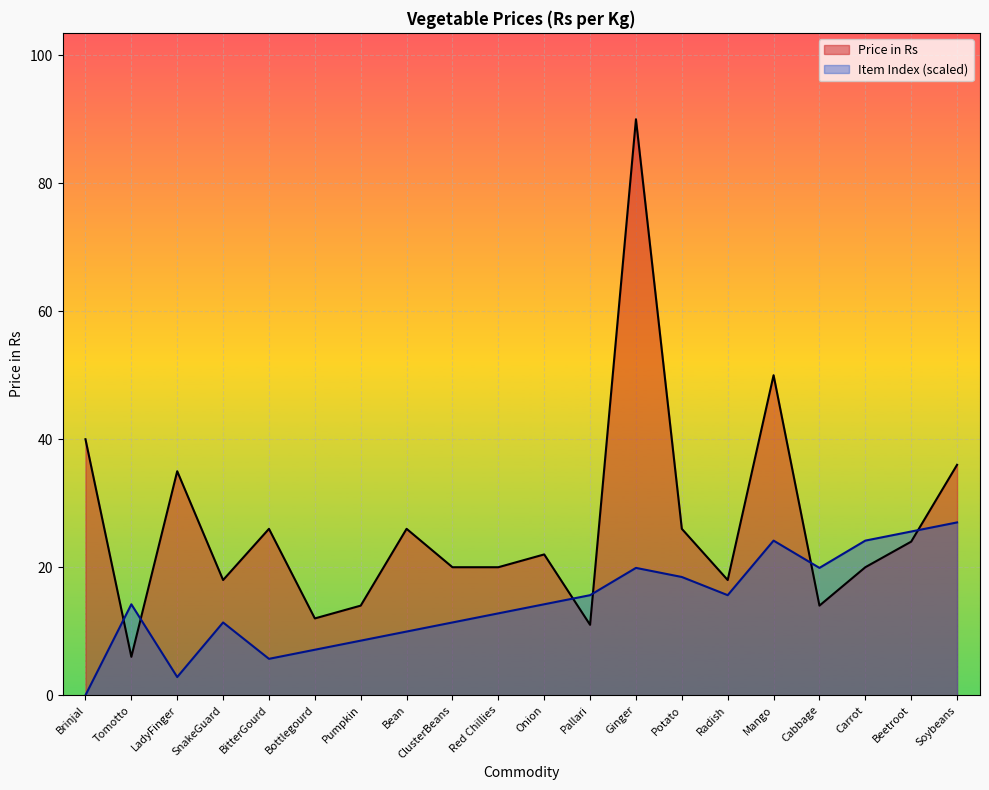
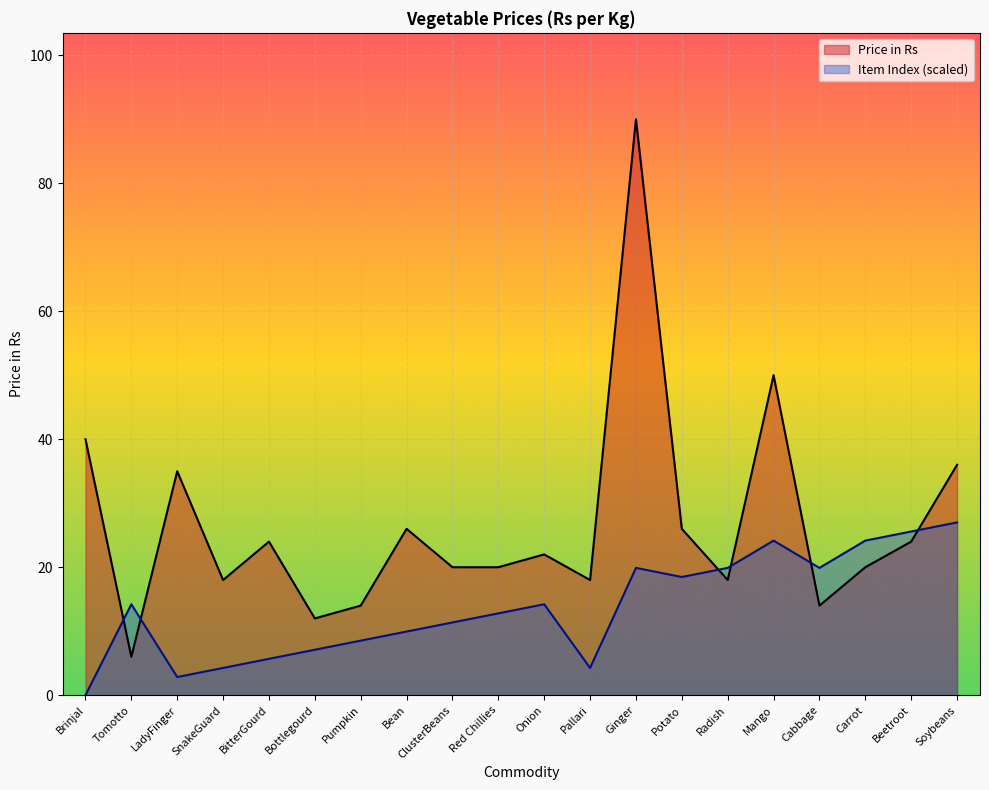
Item Index (scaled), SnakeGuard: 11 -> 4
Price in Rs, BitterGourd: 26 -> 24
Price in Rs, Pallari: 11 -> 18
Item Index (scaled), Pallari: 16 -> 4
Item Index (scaled), Radish: 16 -> 20
